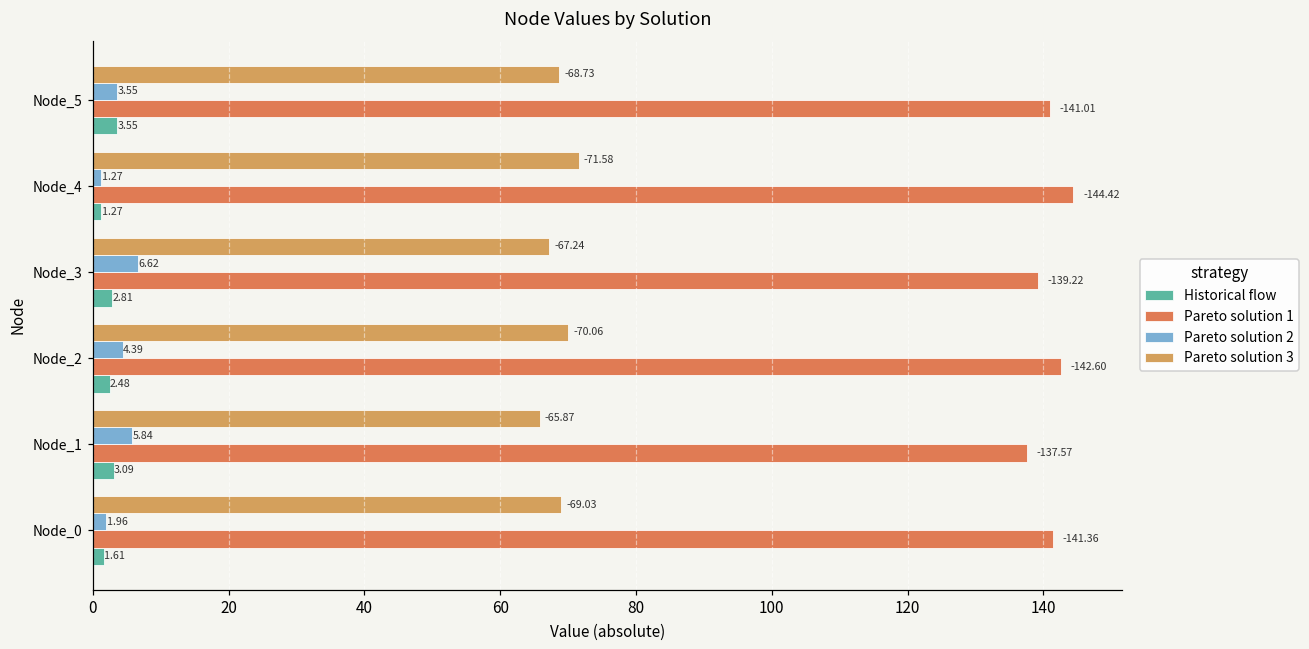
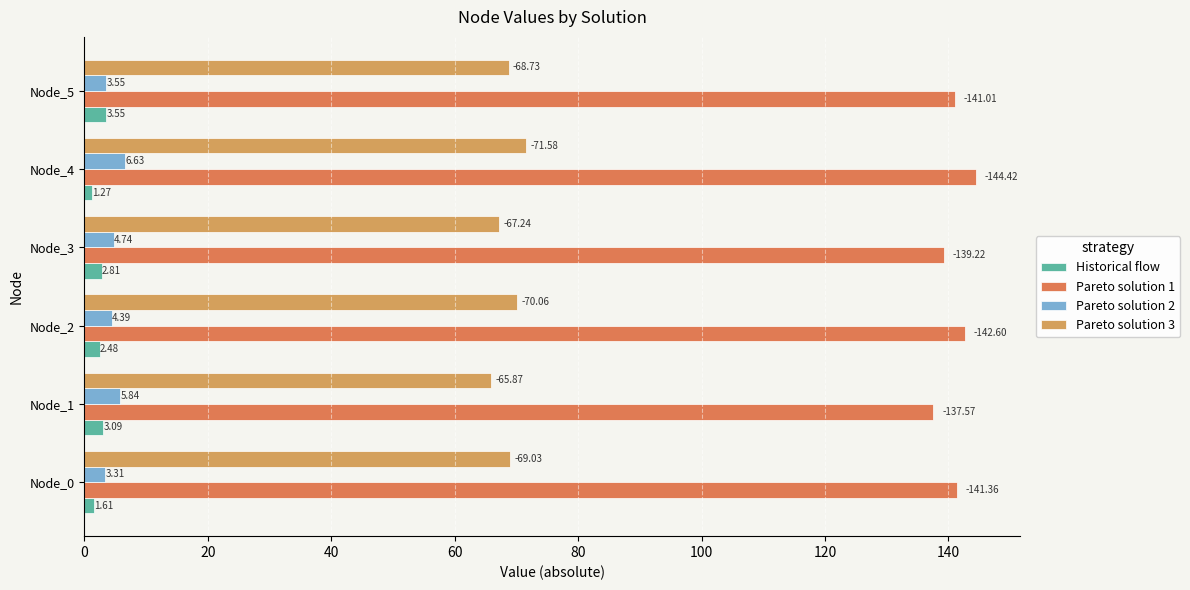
Pareto solution 2, Node_4: 1.27 -> 6.63
Pareto solution 2, Node_3: 6.62 -> 4.74
Pareto solution 2, Node_0: 1.96 -> 3.31
